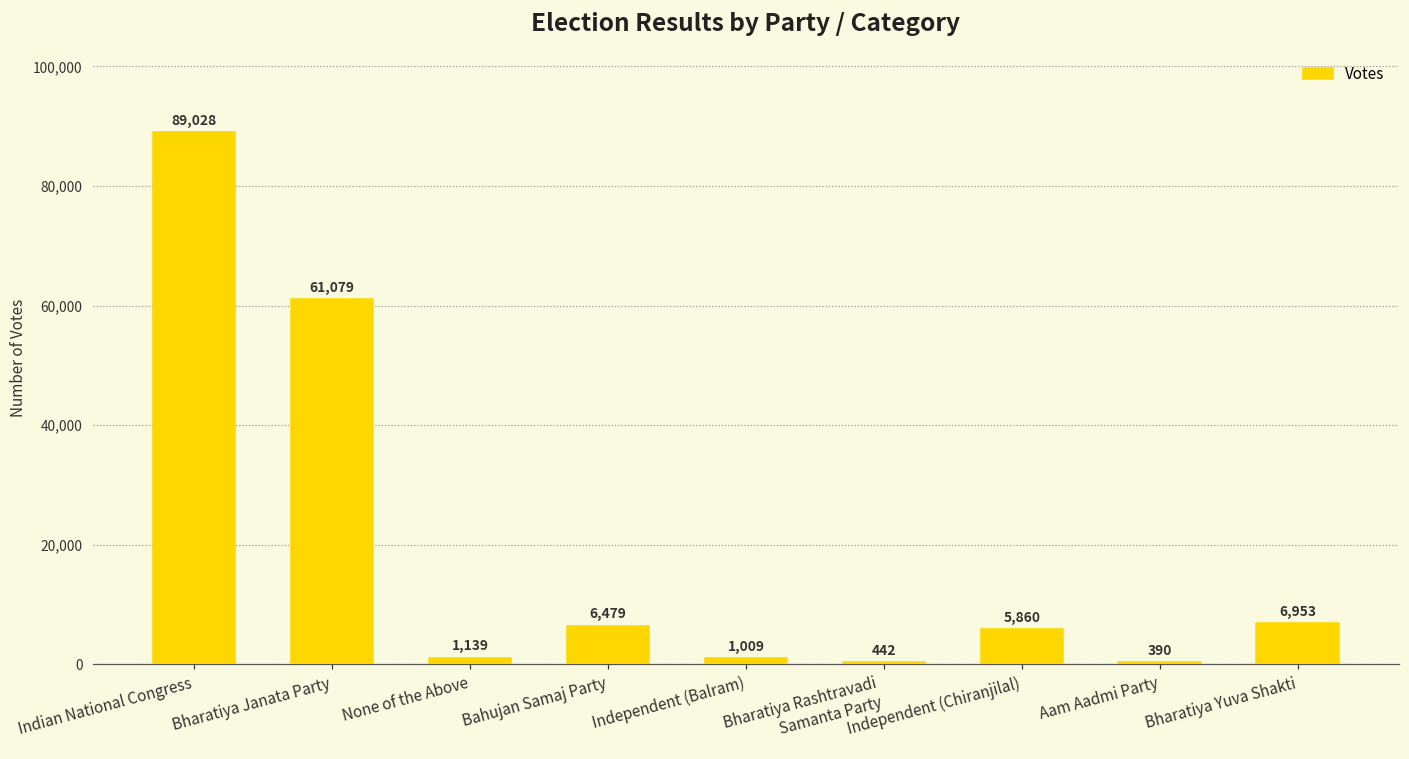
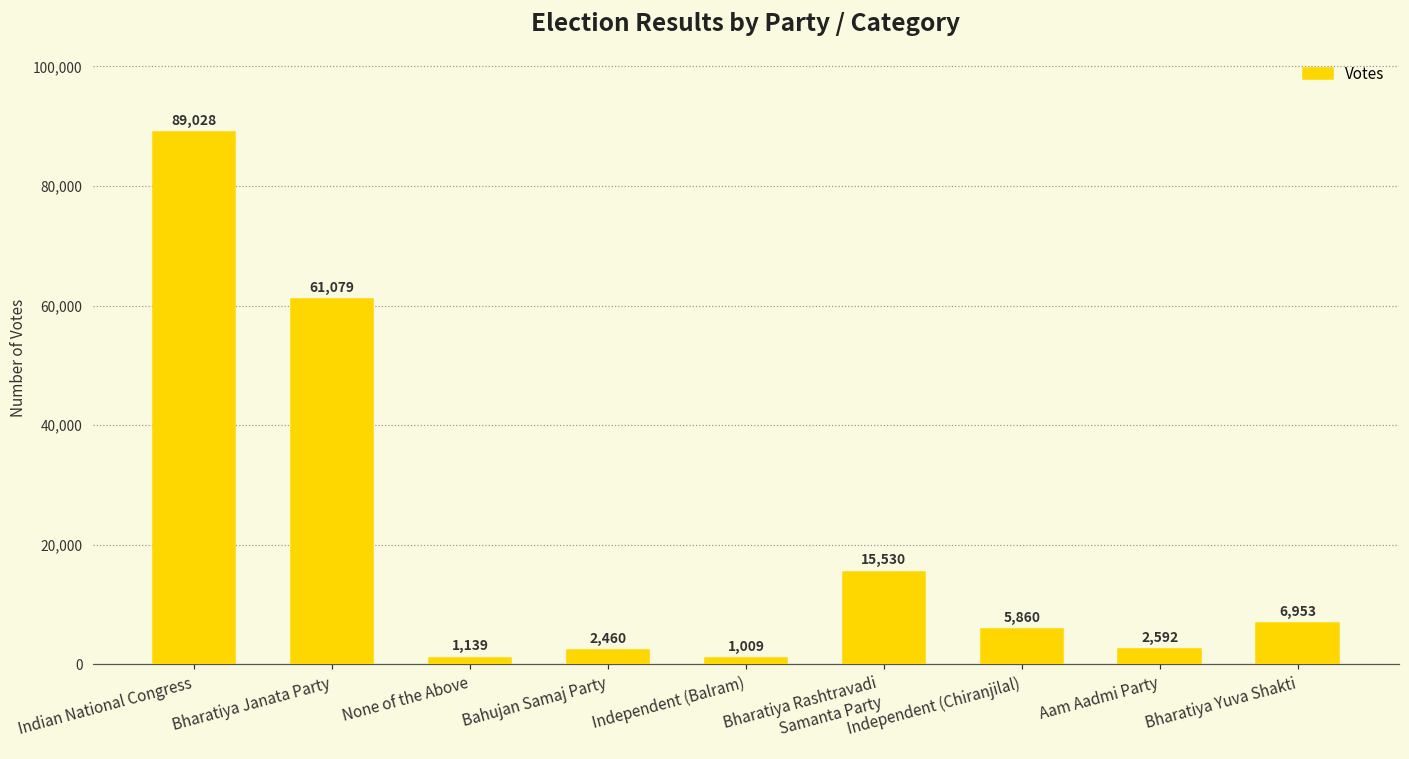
Bahujan Samaj Party: 6,479 -> 2,460
Bharatiya Rashtravadi Samanta Party: 442 -> 15,530
Aam Aadmi Party: 390 -> 2,592
